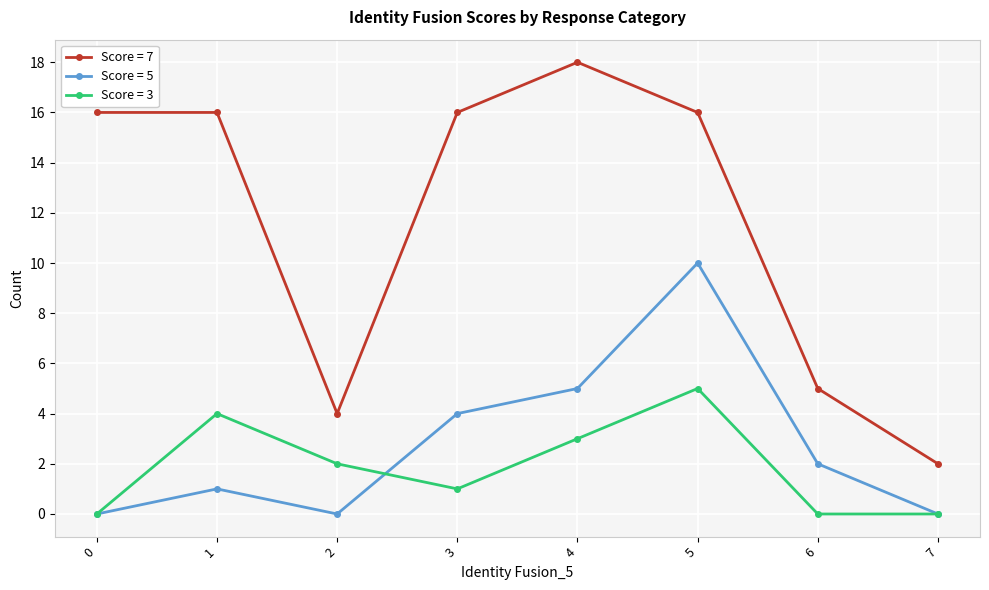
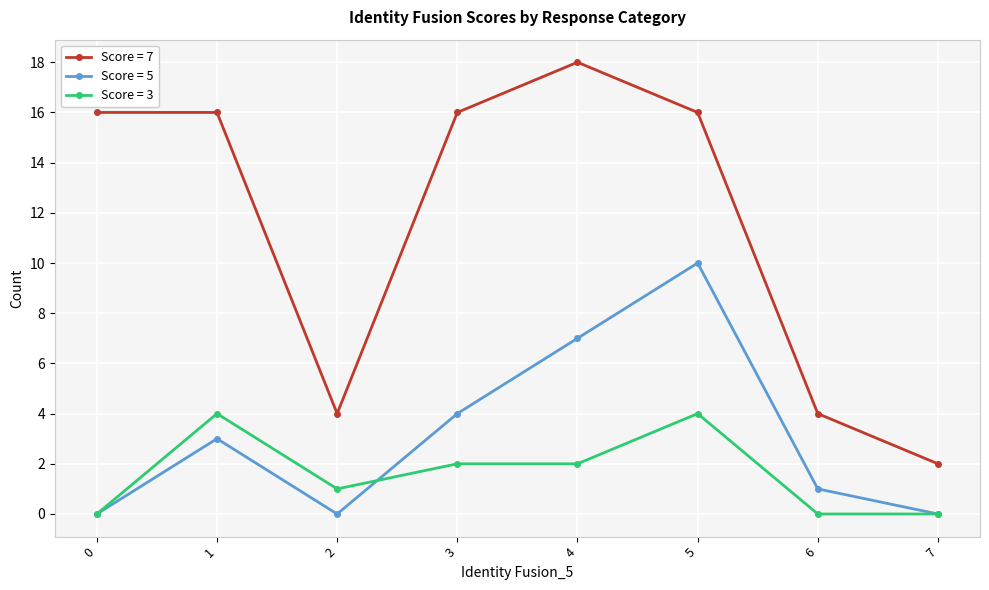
Score = 5, 1: 1 -> 3
Score = 3, 2: 2 -> 1
Score = 3, 3: 1 -> 2
Score = 5, 4: 5 -> 7
Score = 3, 4: 3 -> 2
Score = 3, 5: 5 -> 4
Score = 7, 6: 5 -> 4
Score = 5, 6: 2 -> 1
